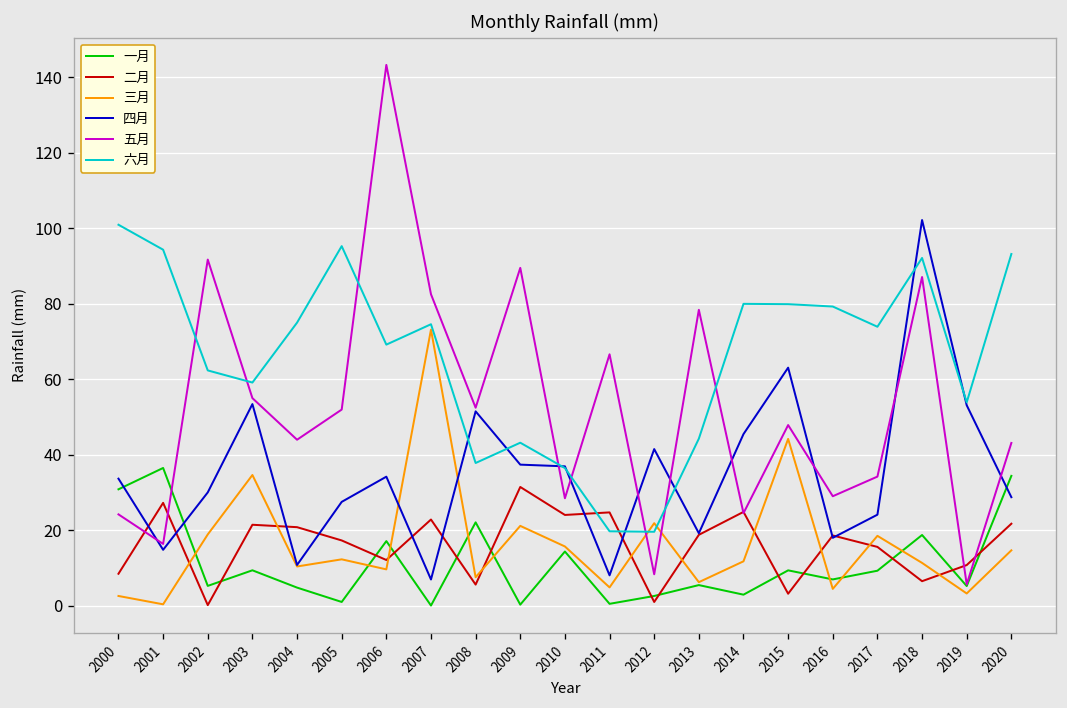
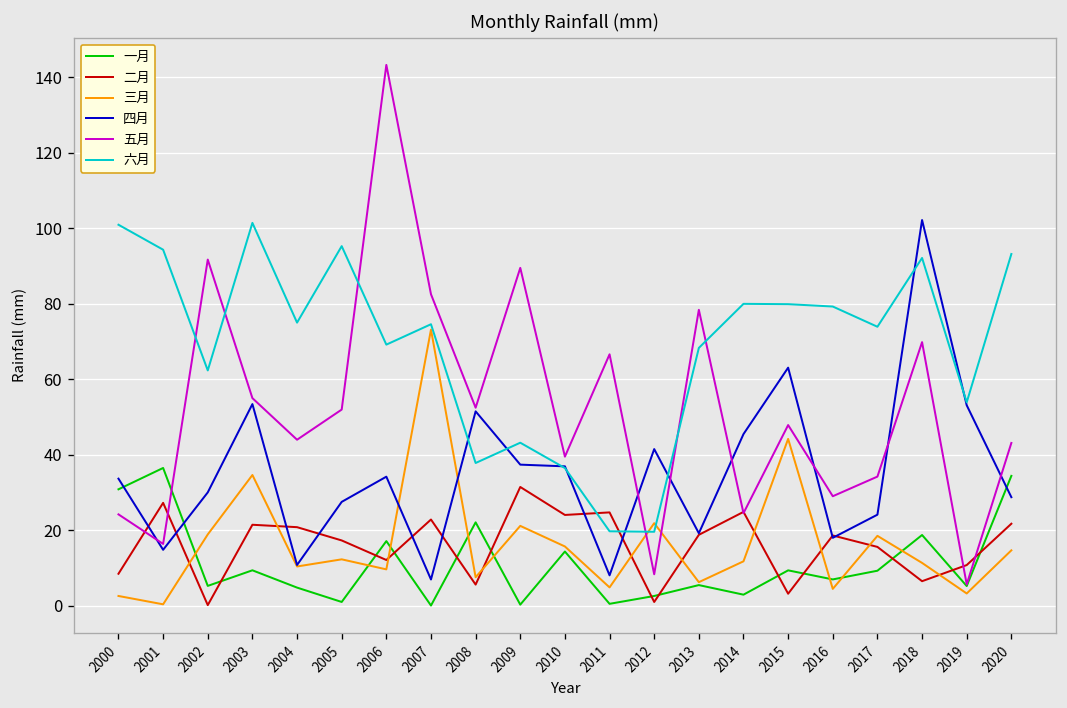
六月, 2003: 59 -> 101
五月, 2010: 28 -> 39
六月, 2013: 44 -> 68
五月, 2018: 87 -> 70
